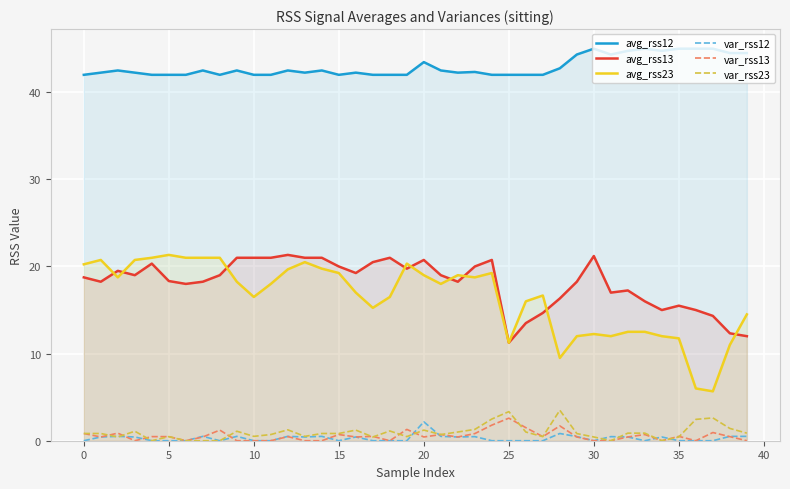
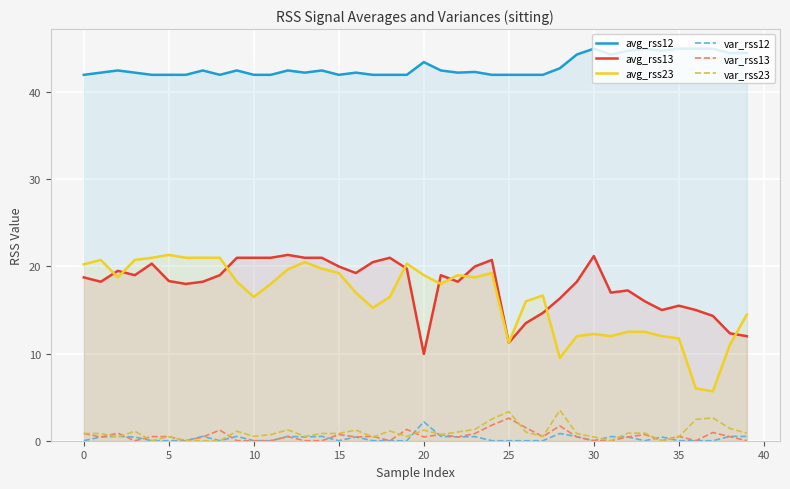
avg_rss13, 20: 21 -> 10
